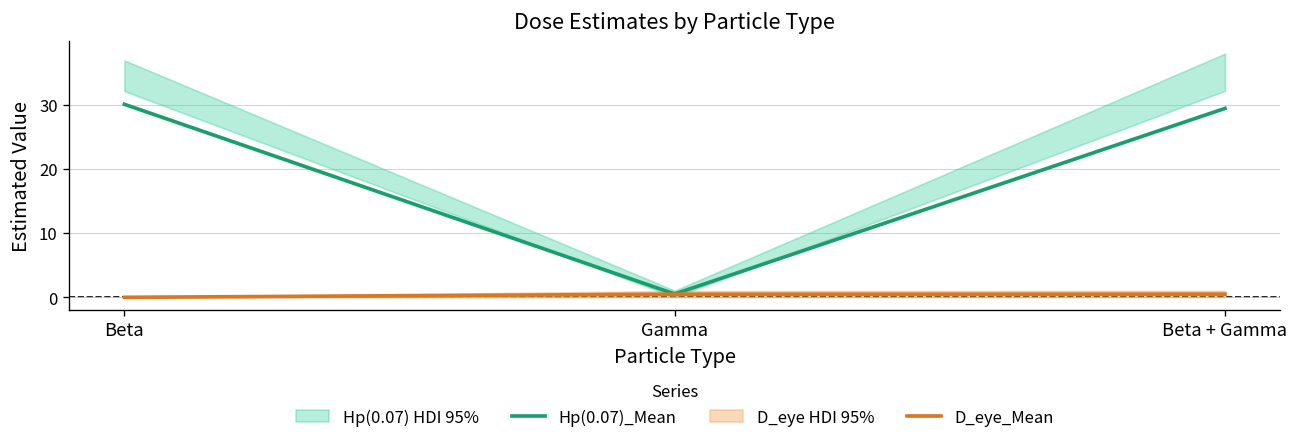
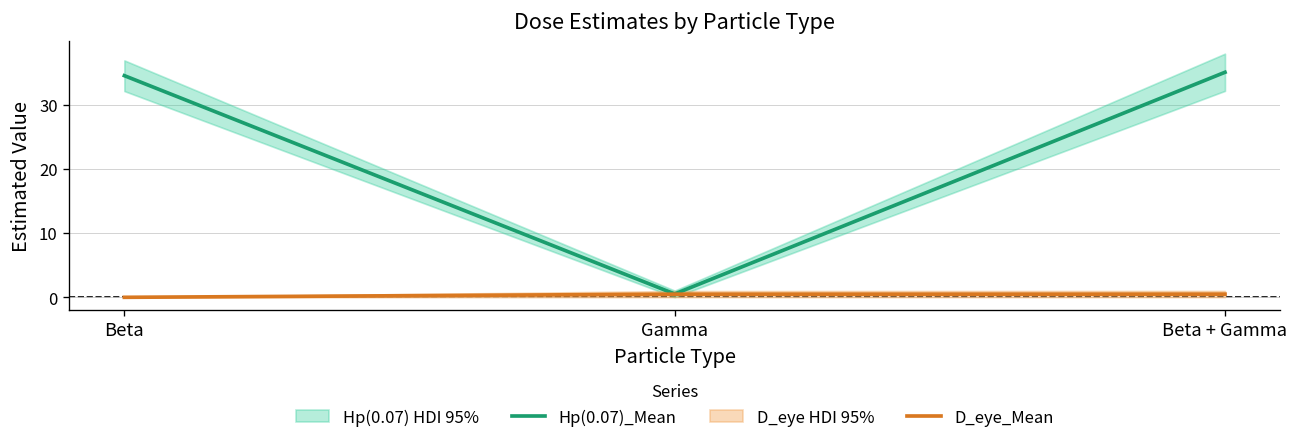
Hp(0.07)_Mean, Beta: 30 -> 35
Hp(0.07)_Mean, Beta + Gamma: 30 -> 35
